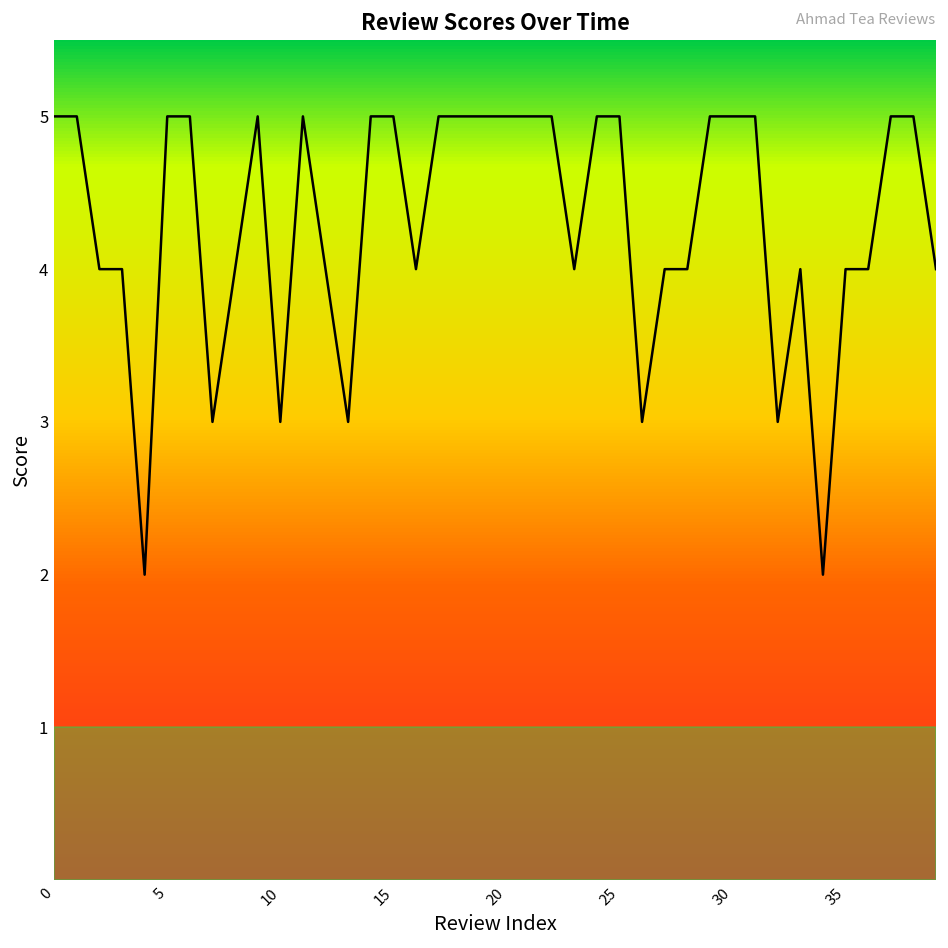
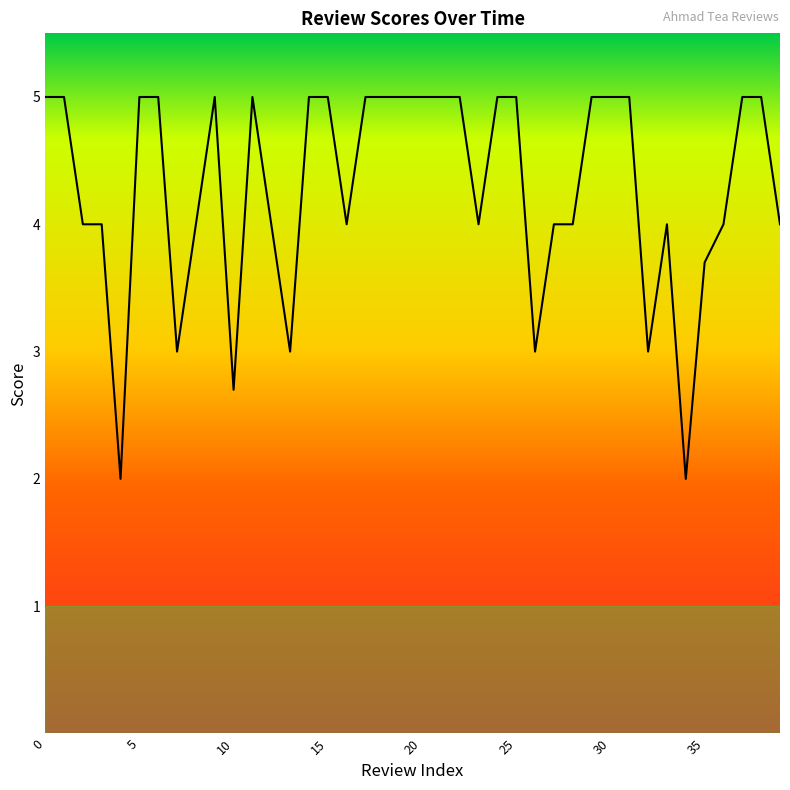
10: 3.0 -> 2.7
35: 4.0 -> 3.7
